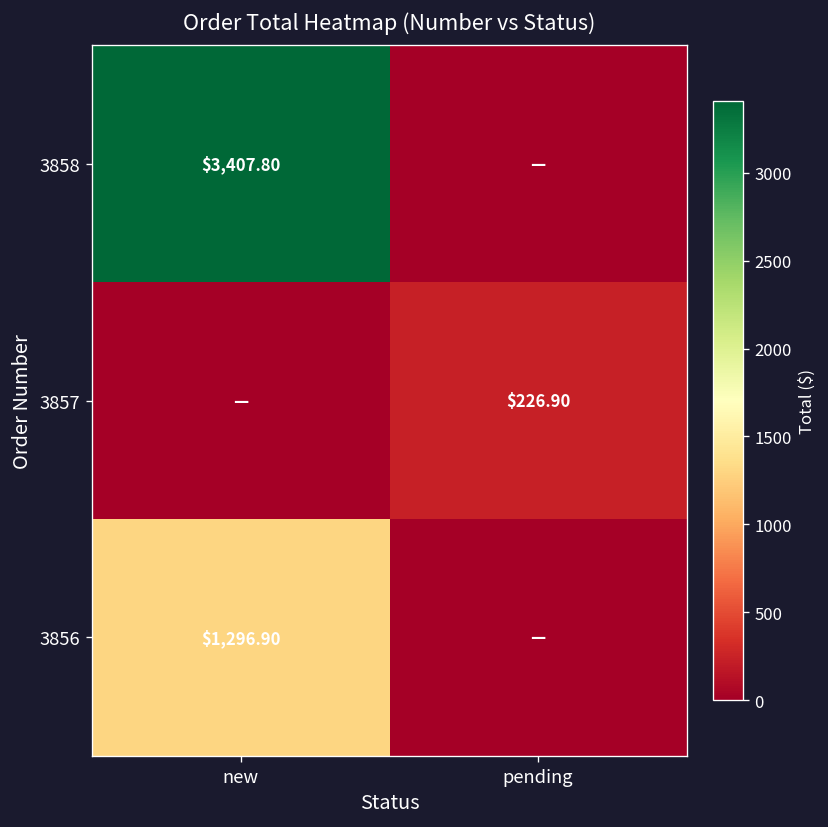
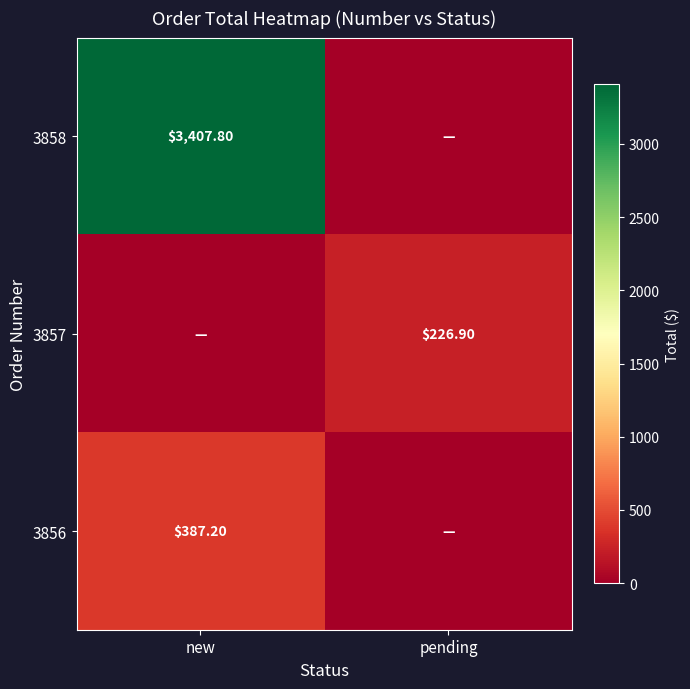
3856, new: $1,296.90 -> $387.20
